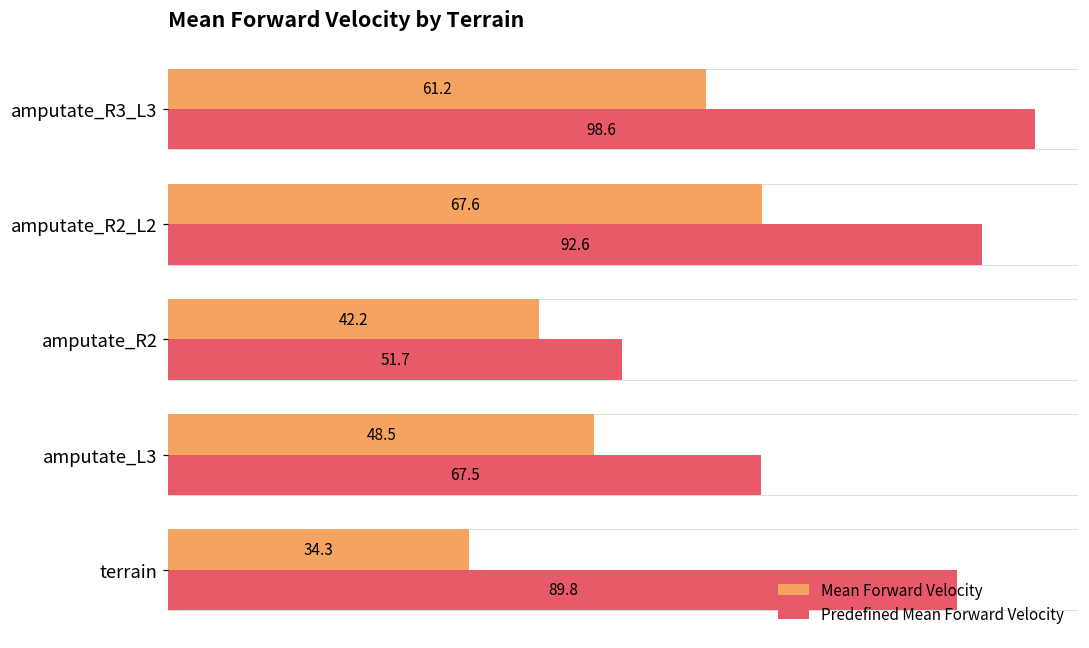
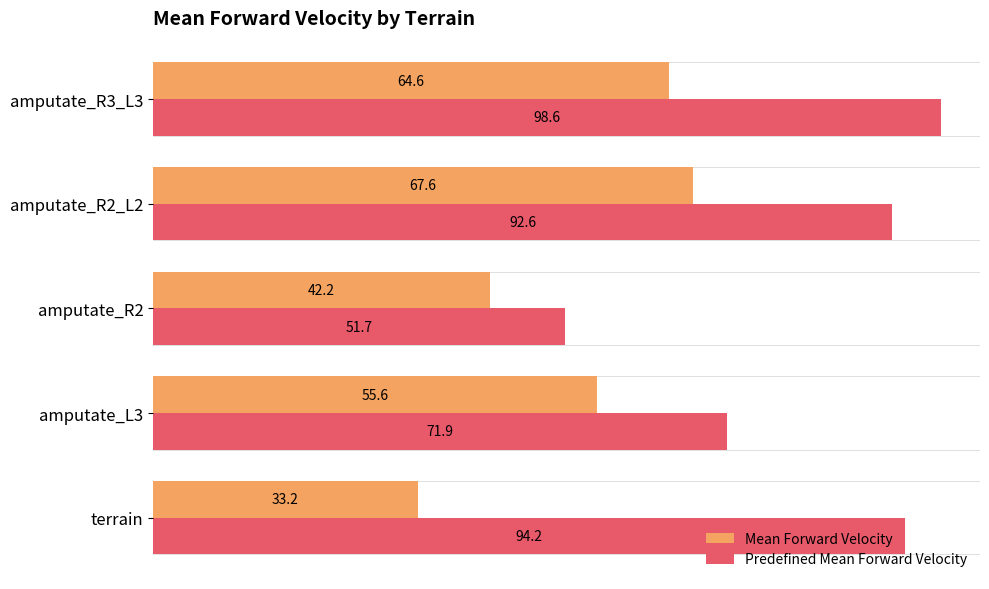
Mean Forward Velocity, amputate_R3_L3: 61.2 -> 64.6
Mean Forward Velocity, amputate_L3: 48.5 -> 55.6
Predefined Mean Forward Velocity, amputate_L3: 67.5 -> 71.9
Mean Forward Velocity, terrain: 34.3 -> 33.2
Predefined Mean Forward Velocity, terrain: 89.8 -> 94.2
